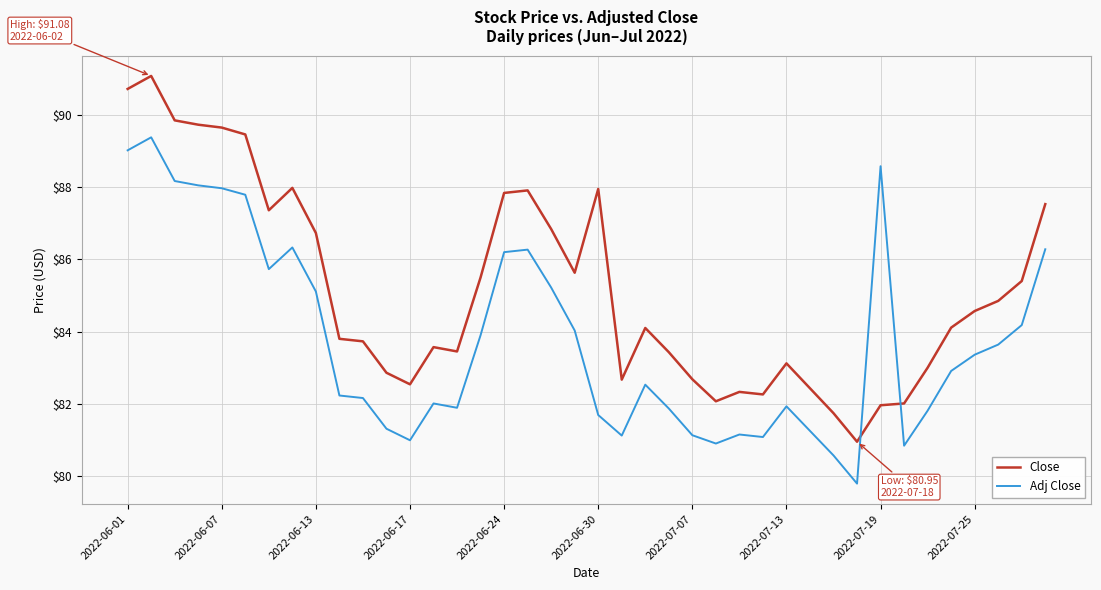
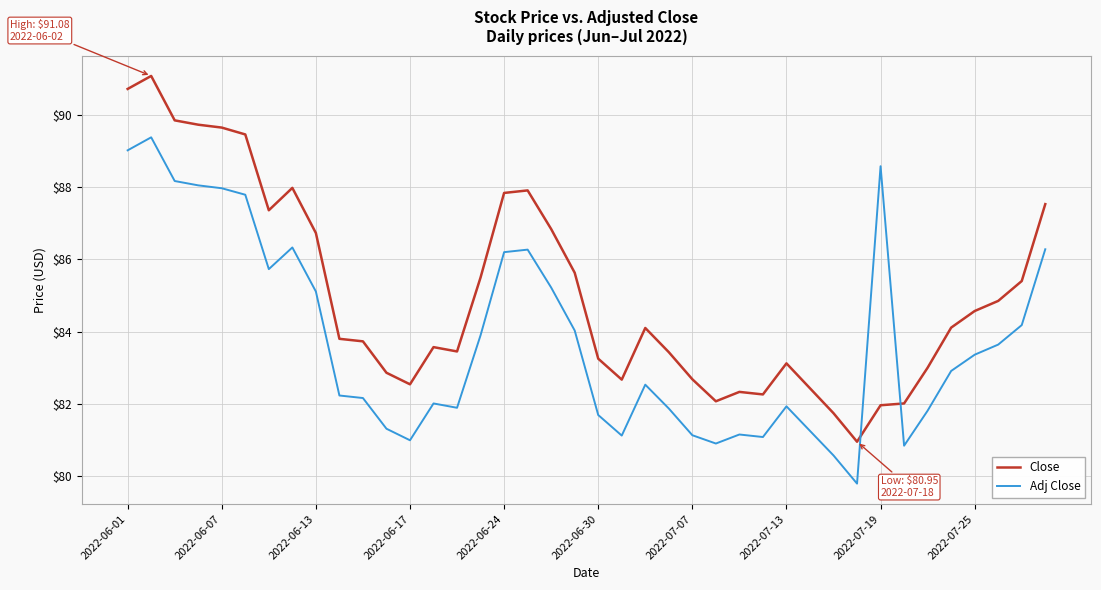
Close, 2022-06-30: $88.0 -> $83.3
